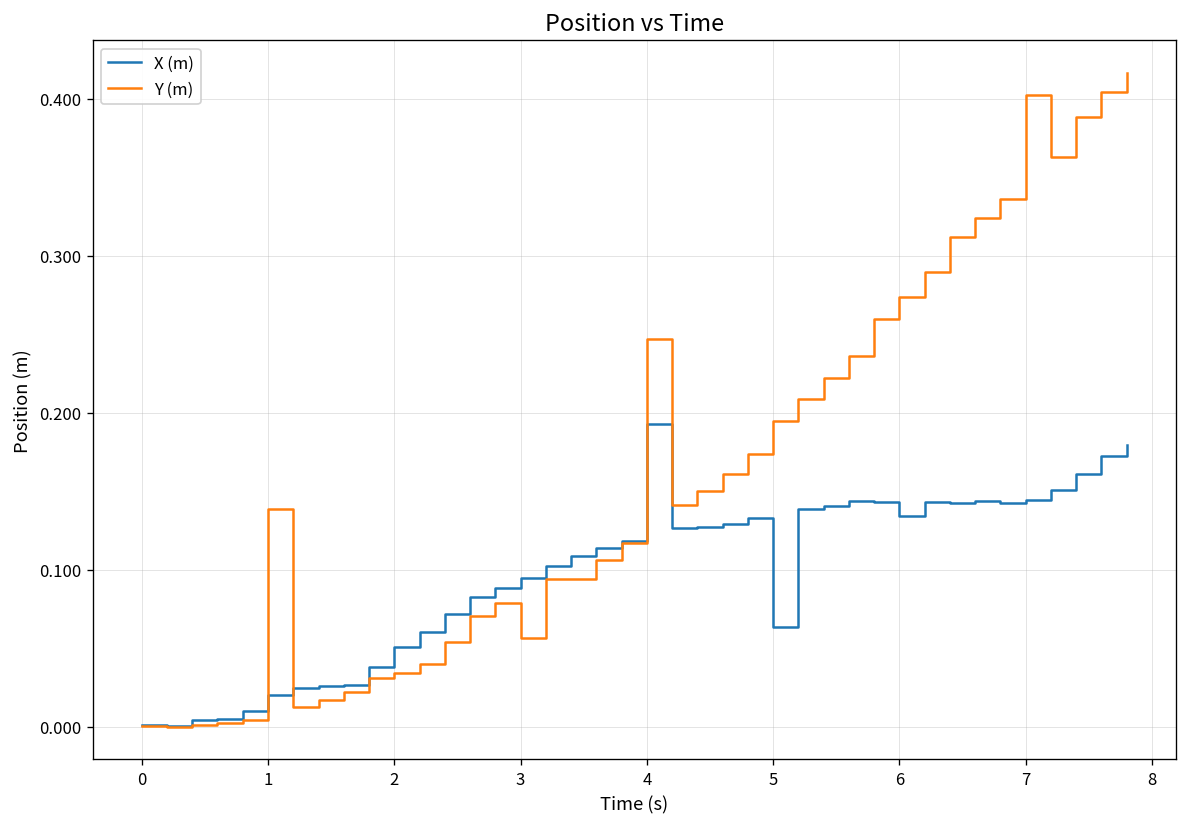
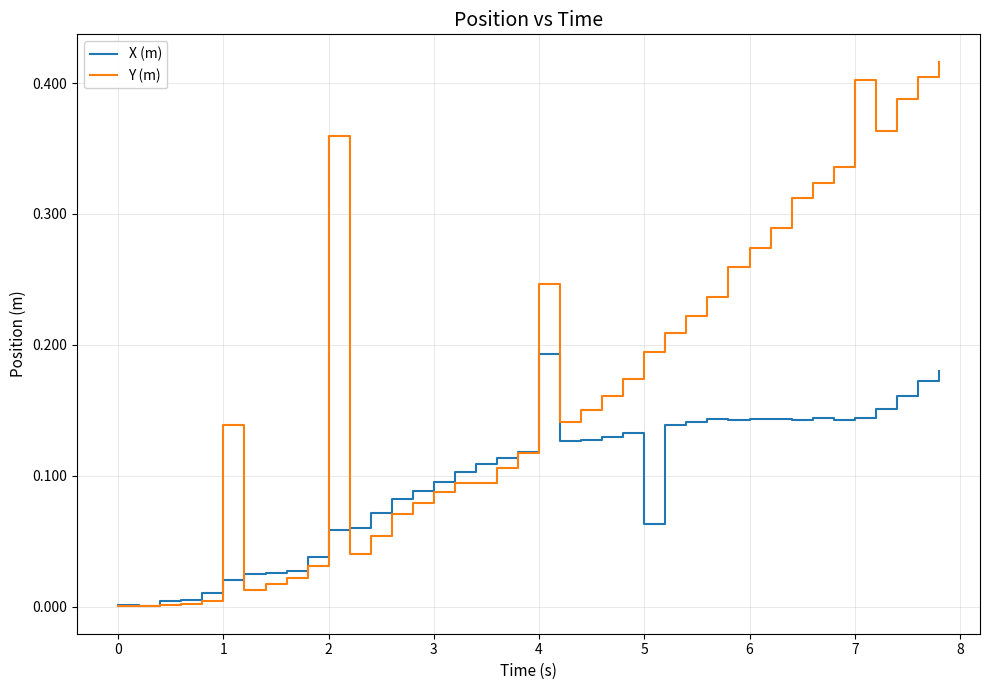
X (m), 2: 0.051 -> 0.059
Y (m), 2: 0.035 -> 0.360
Y (m), 3: 0.057 -> 0.087
X (m), 6: 0.135 -> 0.144
